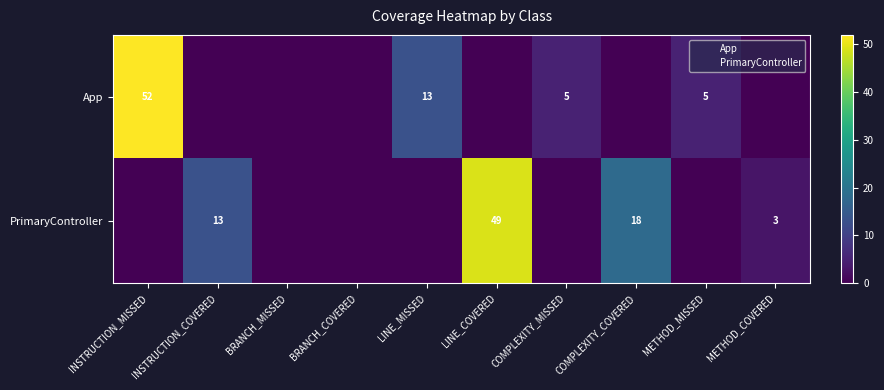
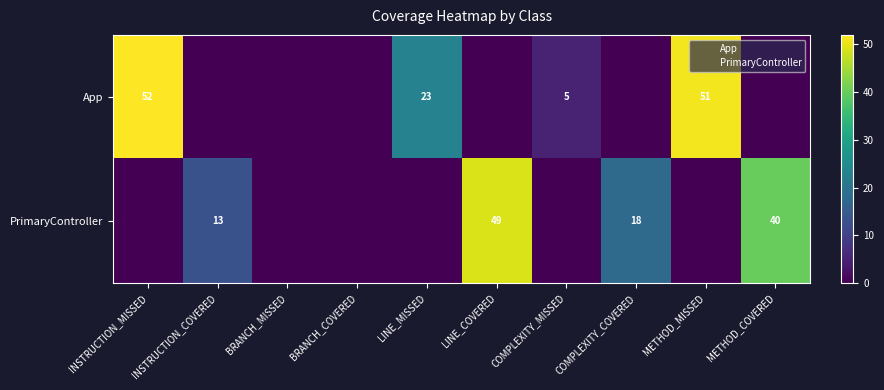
App, LINE_MISSED: 13 -> 23
App, METHOD_MISSED: 5 -> 51
PrimaryController, METHOD_COVERED: 3 -> 40
